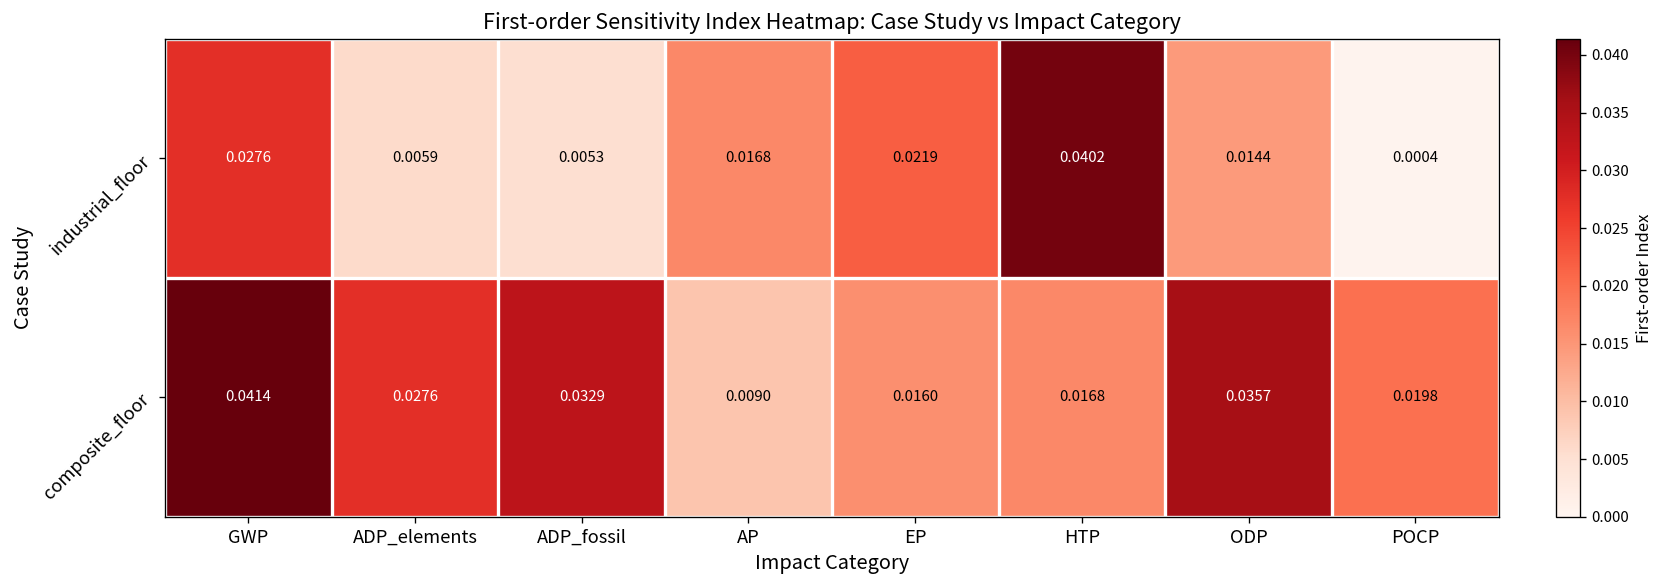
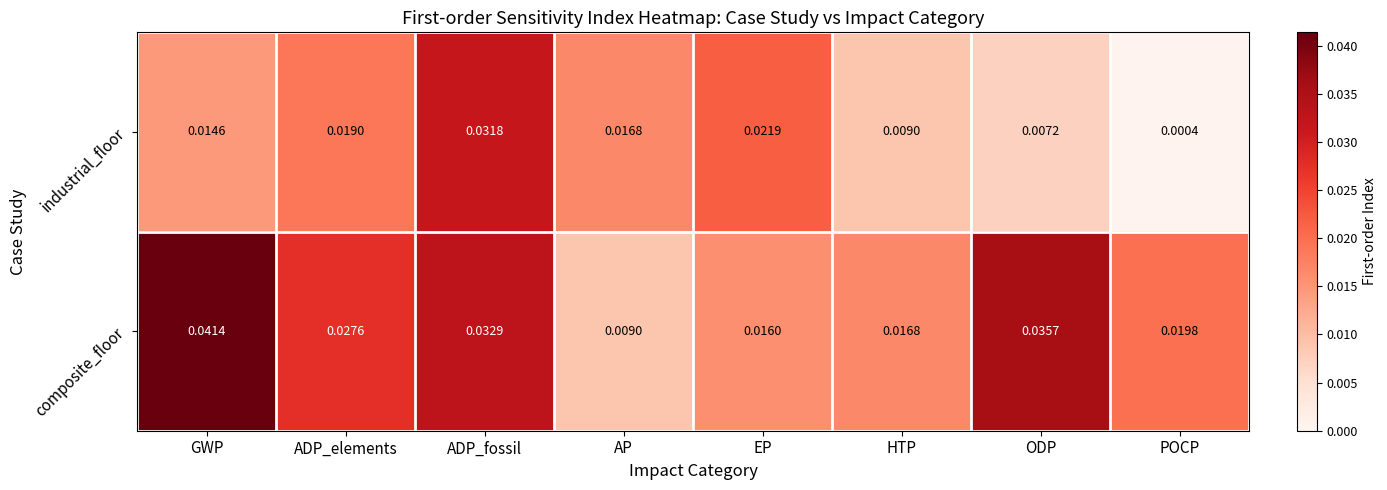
industrial_floor, GWP: 0.0276 -> 0.0146
industrial_floor, ADP_elements: 0.0059 -> 0.0190
industrial_floor, ADP_fossil: 0.0053 -> 0.0318
industrial_floor, HTP: 0.0402 -> 0.0090
industrial_floor, ODP: 0.0144 -> 0.0072
